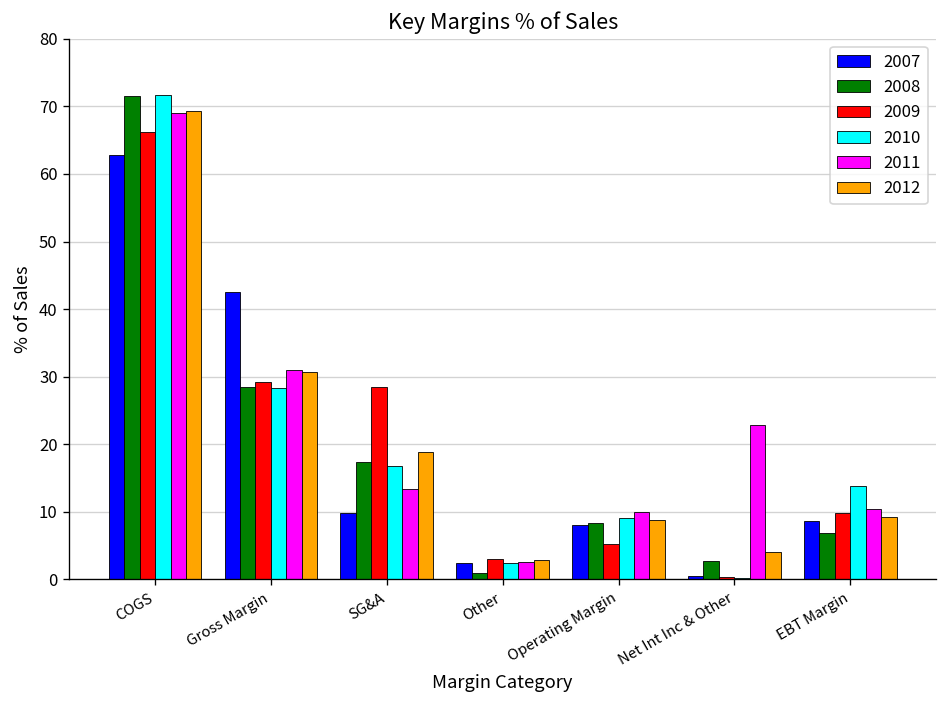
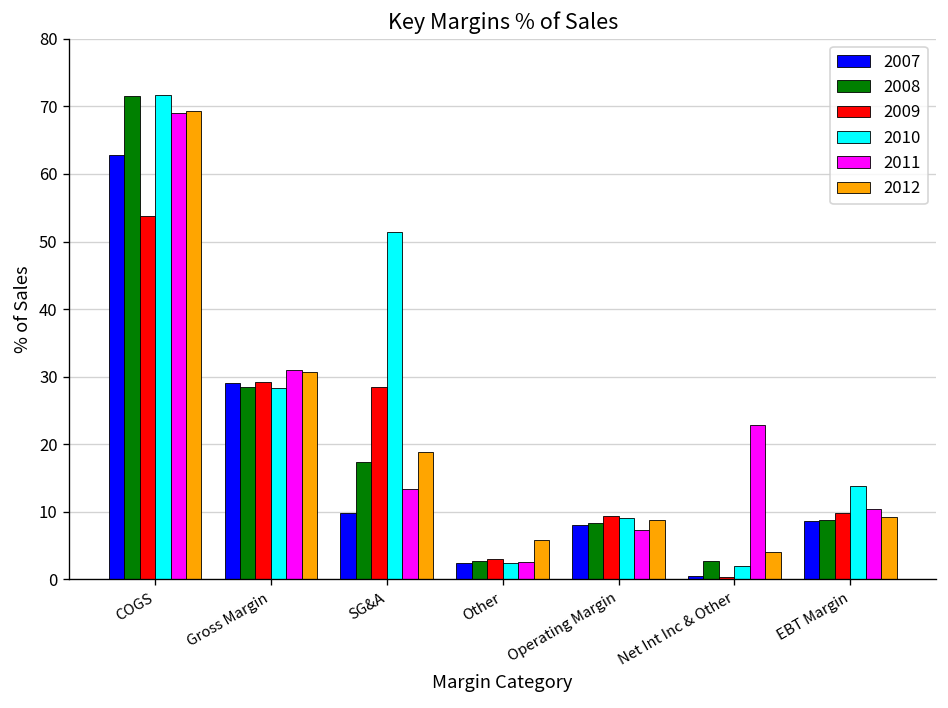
2009, COGS: 66 -> 54
2007, Gross Margin: 43 -> 29
2010, SG&A: 17 -> 51
2008, Other: 1 -> 3
2012, Other: 3 -> 6
2009, Operating Margin: 5 -> 9
2011, Operating Margin: 10 -> 7
2010, Net Int Inc & Other: 0 -> 2
2008, EBT Margin: 7 -> 9
